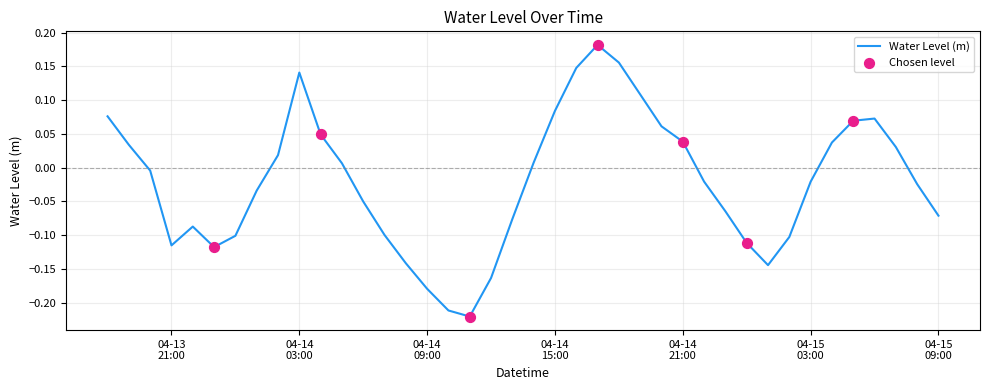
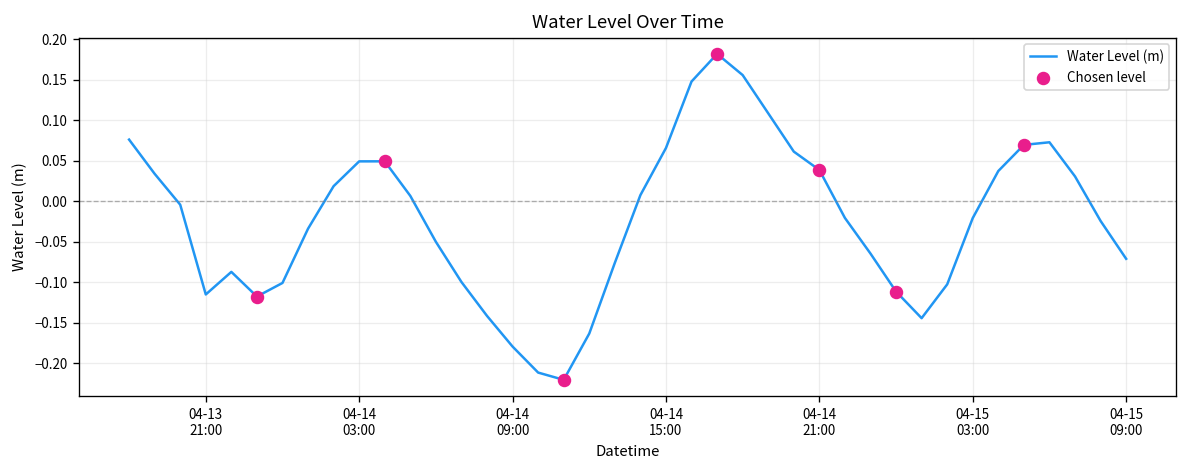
Water Level (m), 04-14 03:00: 0.14 -> 0.05
Water Level (m), 04-14 15:00: 0.08 -> 0.07
